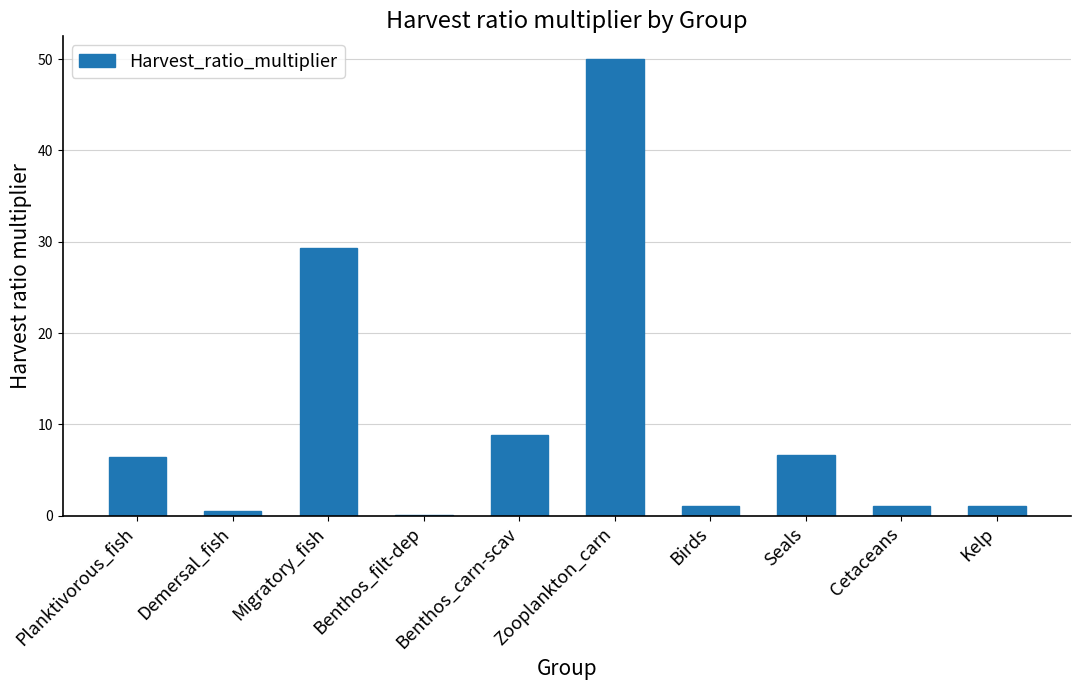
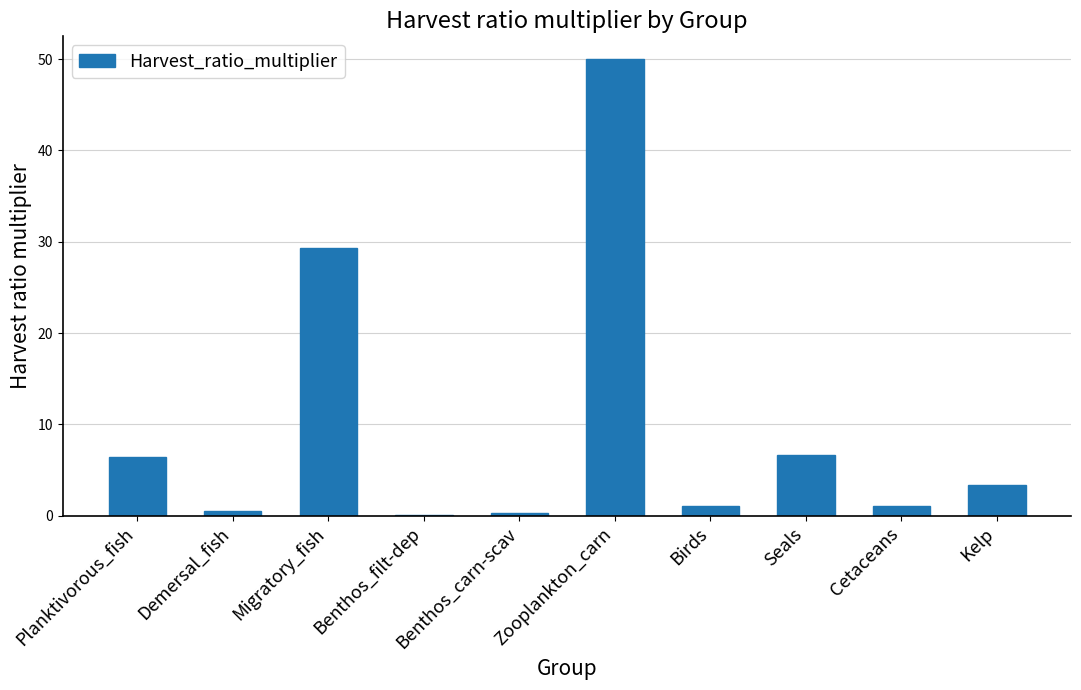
Benthos_carn-scav: 9 -> 0
Kelp: 1 -> 3
